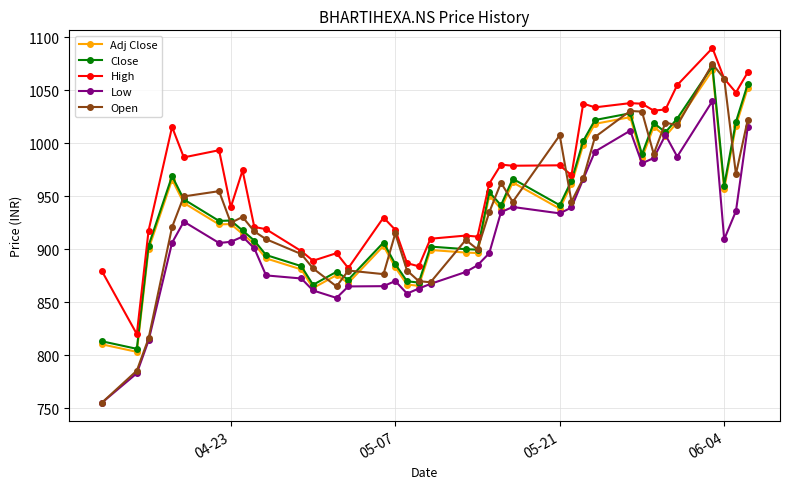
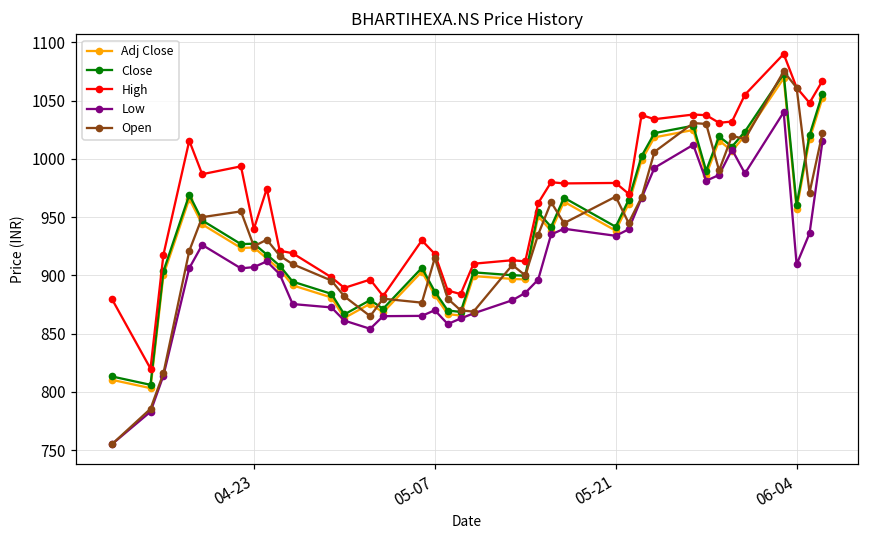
Open, 05-21: 1008 -> 968
